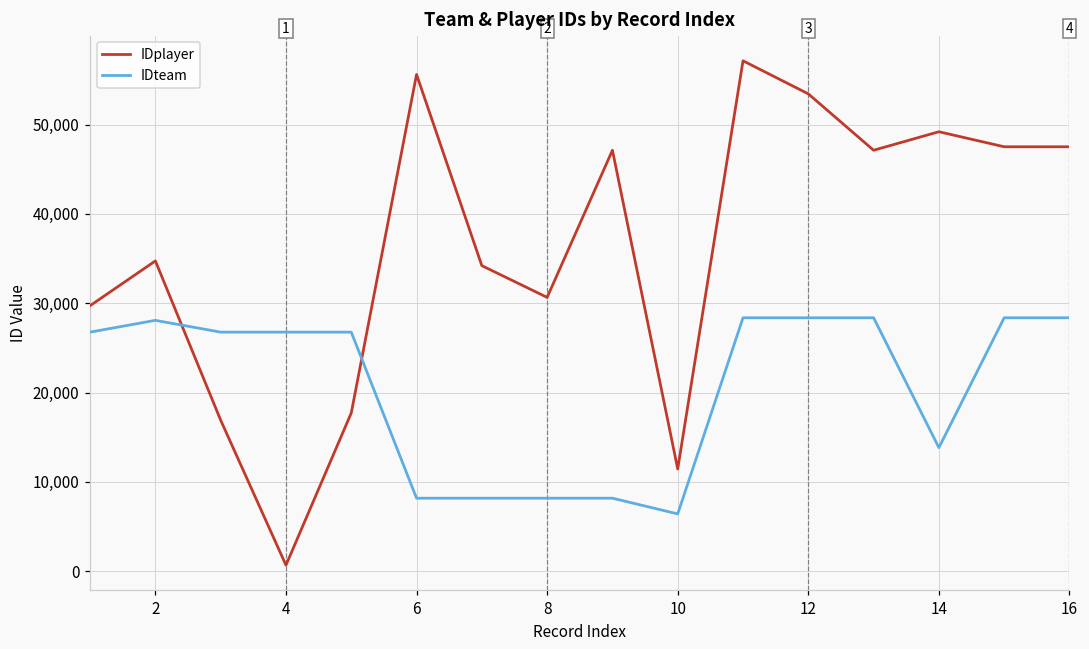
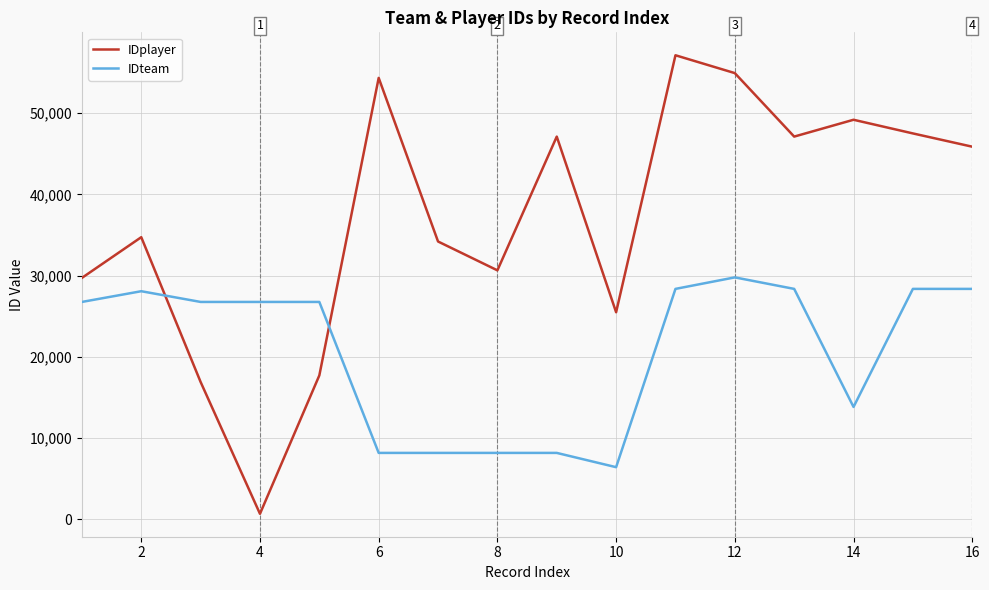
IDplayer, 6: 56,000 -> 54,000
IDplayer, 10: 11,000 -> 26,000
IDplayer, 12: 53,000 -> 55,000
IDteam, 12: 28,000 -> 30,000
IDplayer, 16: 48,000 -> 46,000
